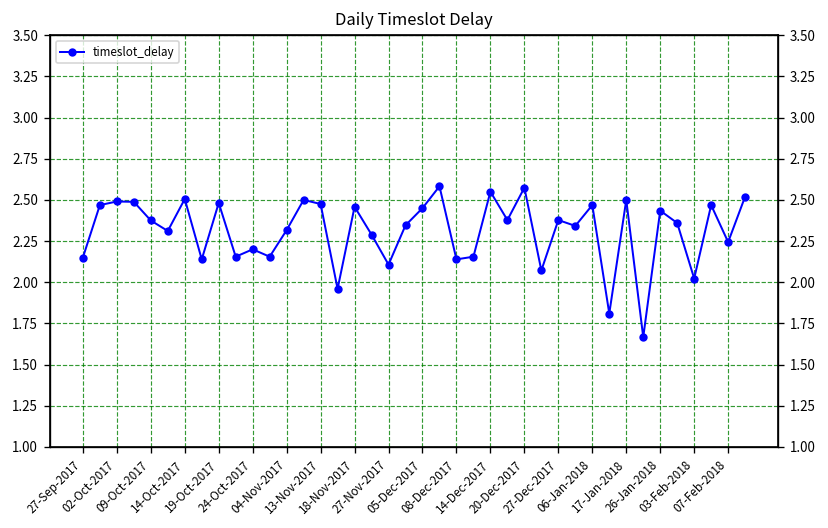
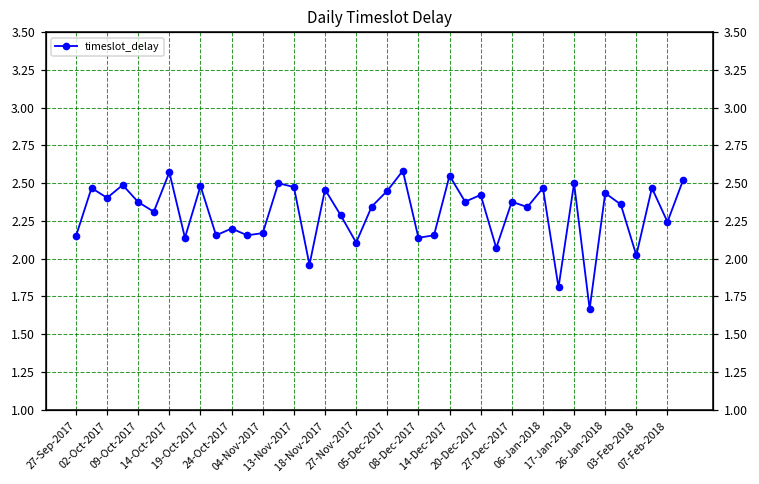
02-Oct-2017: 2.49 -> 2.40
14-Oct-2017: 2.51 -> 2.57
04-Nov-2017: 2.32 -> 2.17
20-Dec-2017: 2.57 -> 2.42
